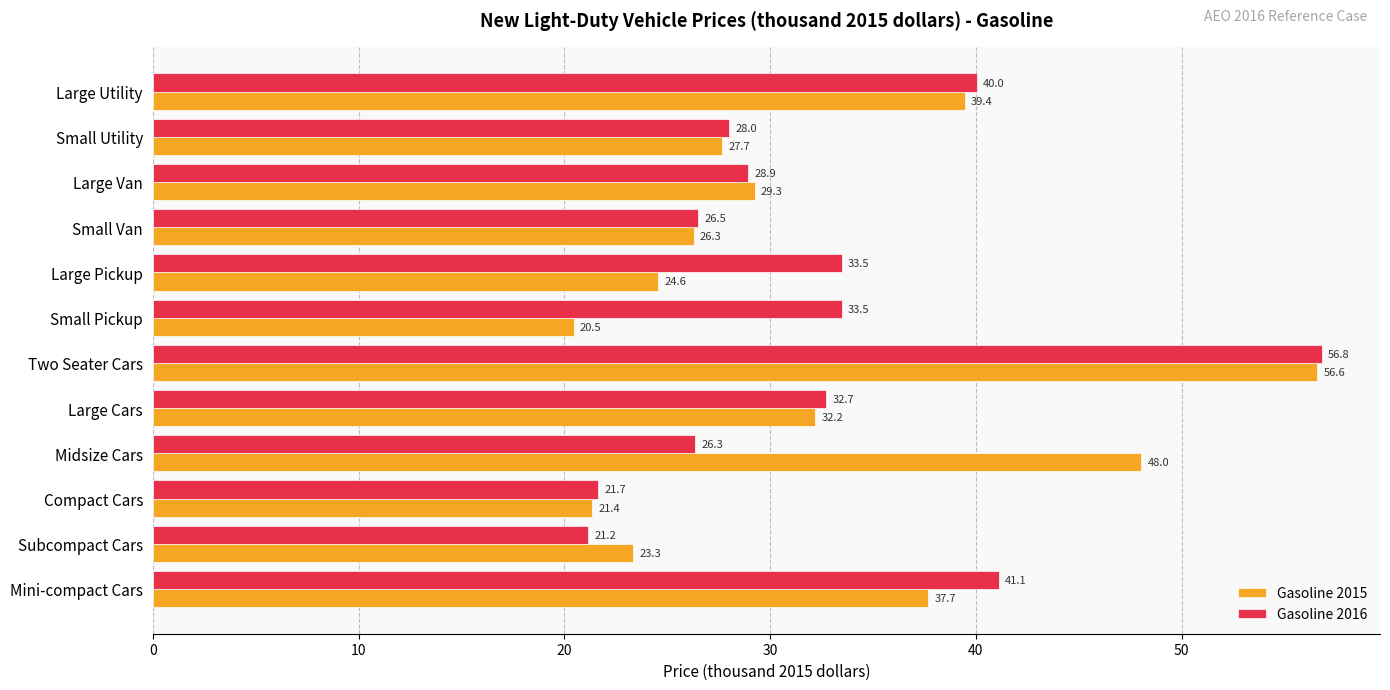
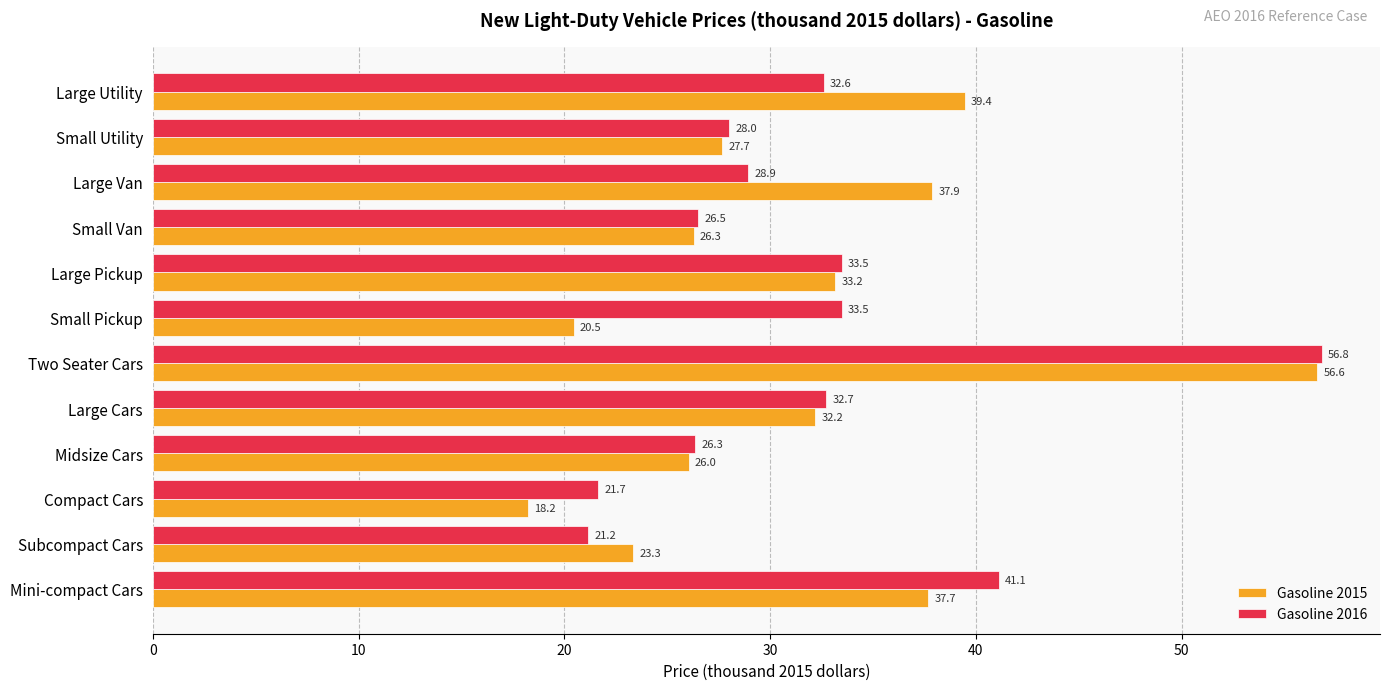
Gasoline 2016, Large Utility: 40.0 -> 32.6
Gasoline 2015, Large Van: 29.3 -> 37.9
Gasoline 2015, Large Pickup: 24.6 -> 33.2
Gasoline 2015, Midsize Cars: 48.0 -> 26.0
Gasoline 2015, Compact Cars: 21.4 -> 18.2
